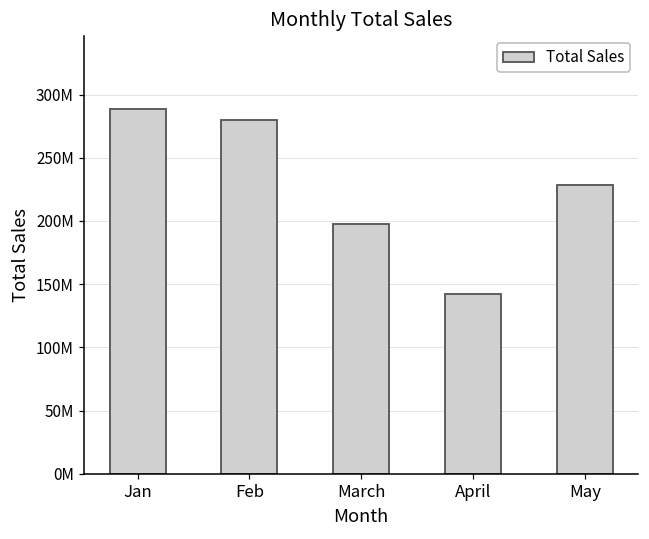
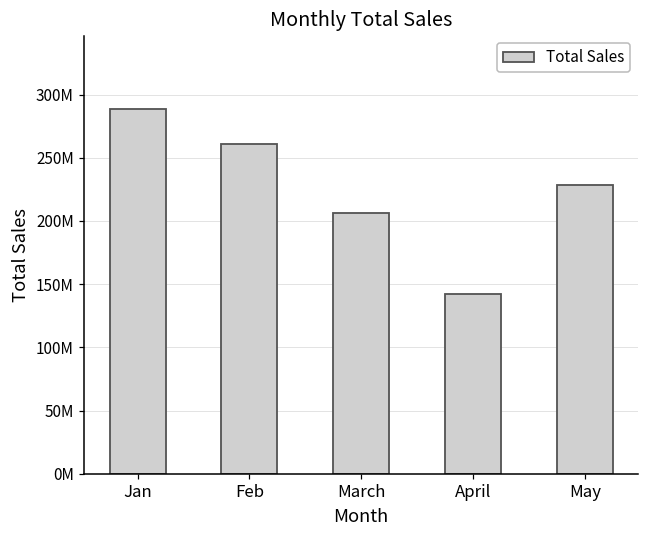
Feb: 280000000 -> 261000000
March: 198000000 -> 206000000
